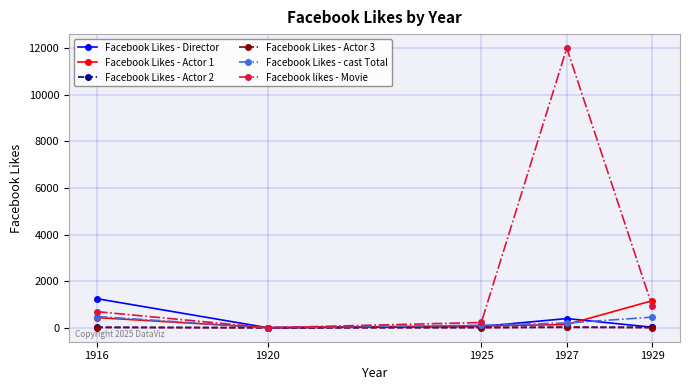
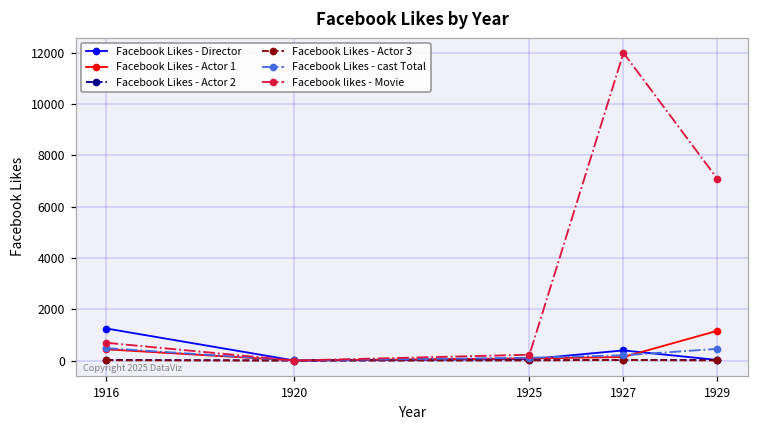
Facebook likes - Movie, 1929: 900 -> 7100
